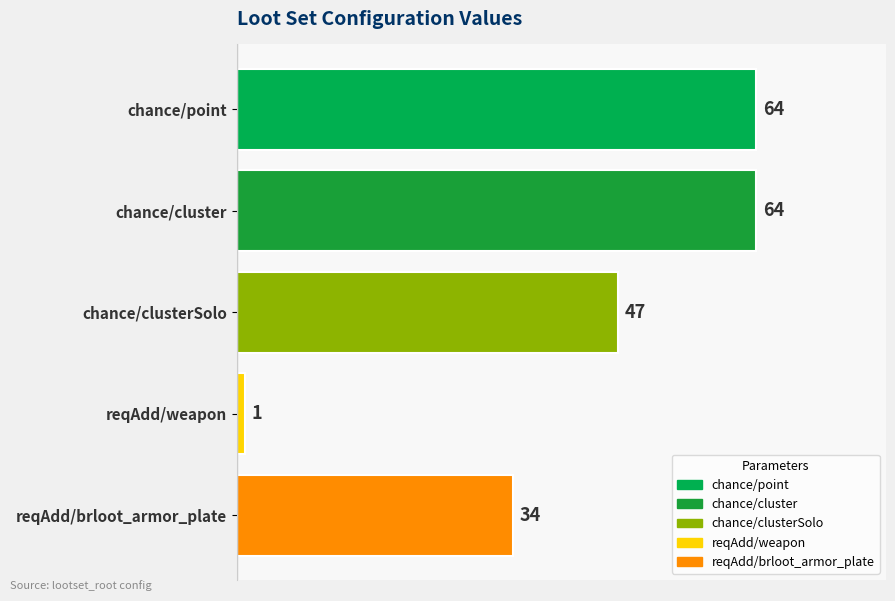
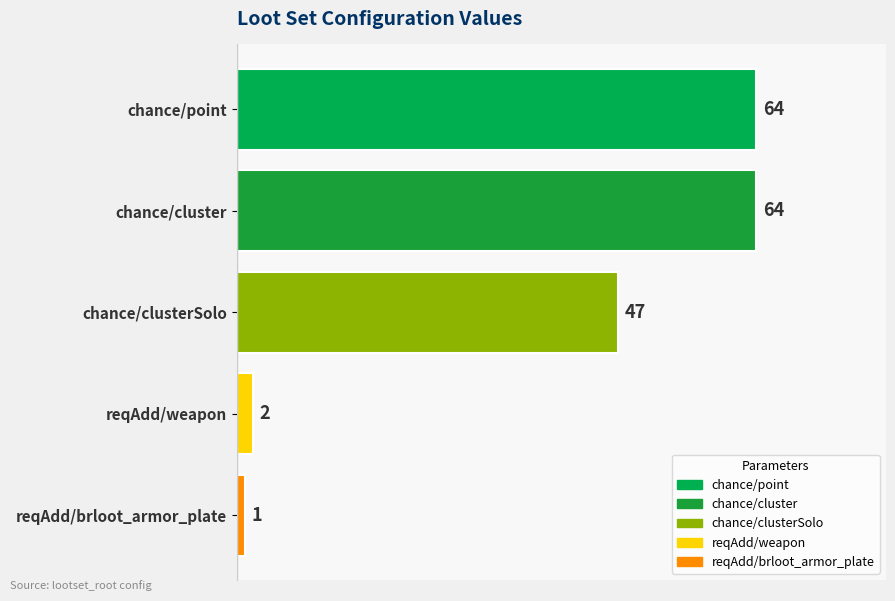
reqAdd/weapon: 1 -> 2
reqAdd/brloot_armor_plate: 34 -> 1
